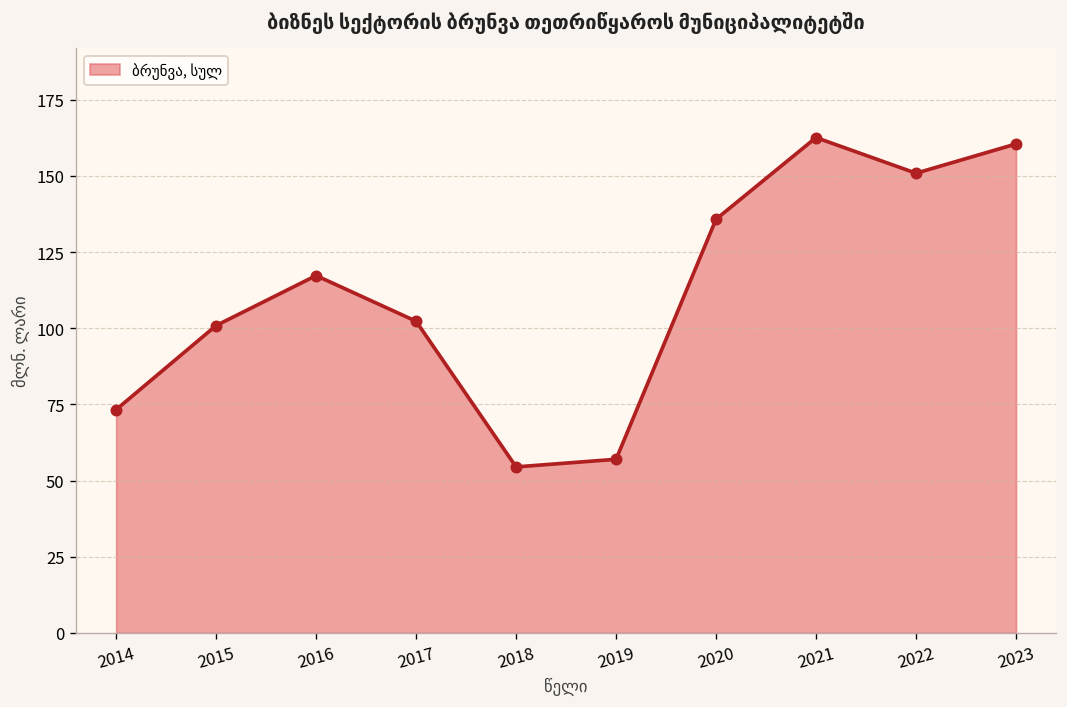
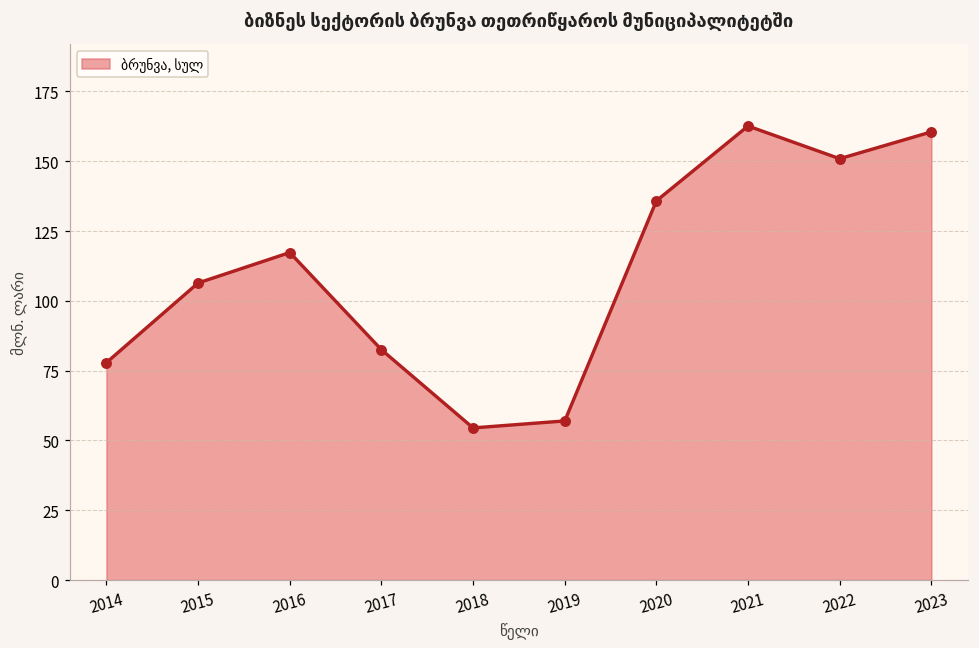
2014: 73 -> 78
2015: 101 -> 106
2017: 102 -> 83
